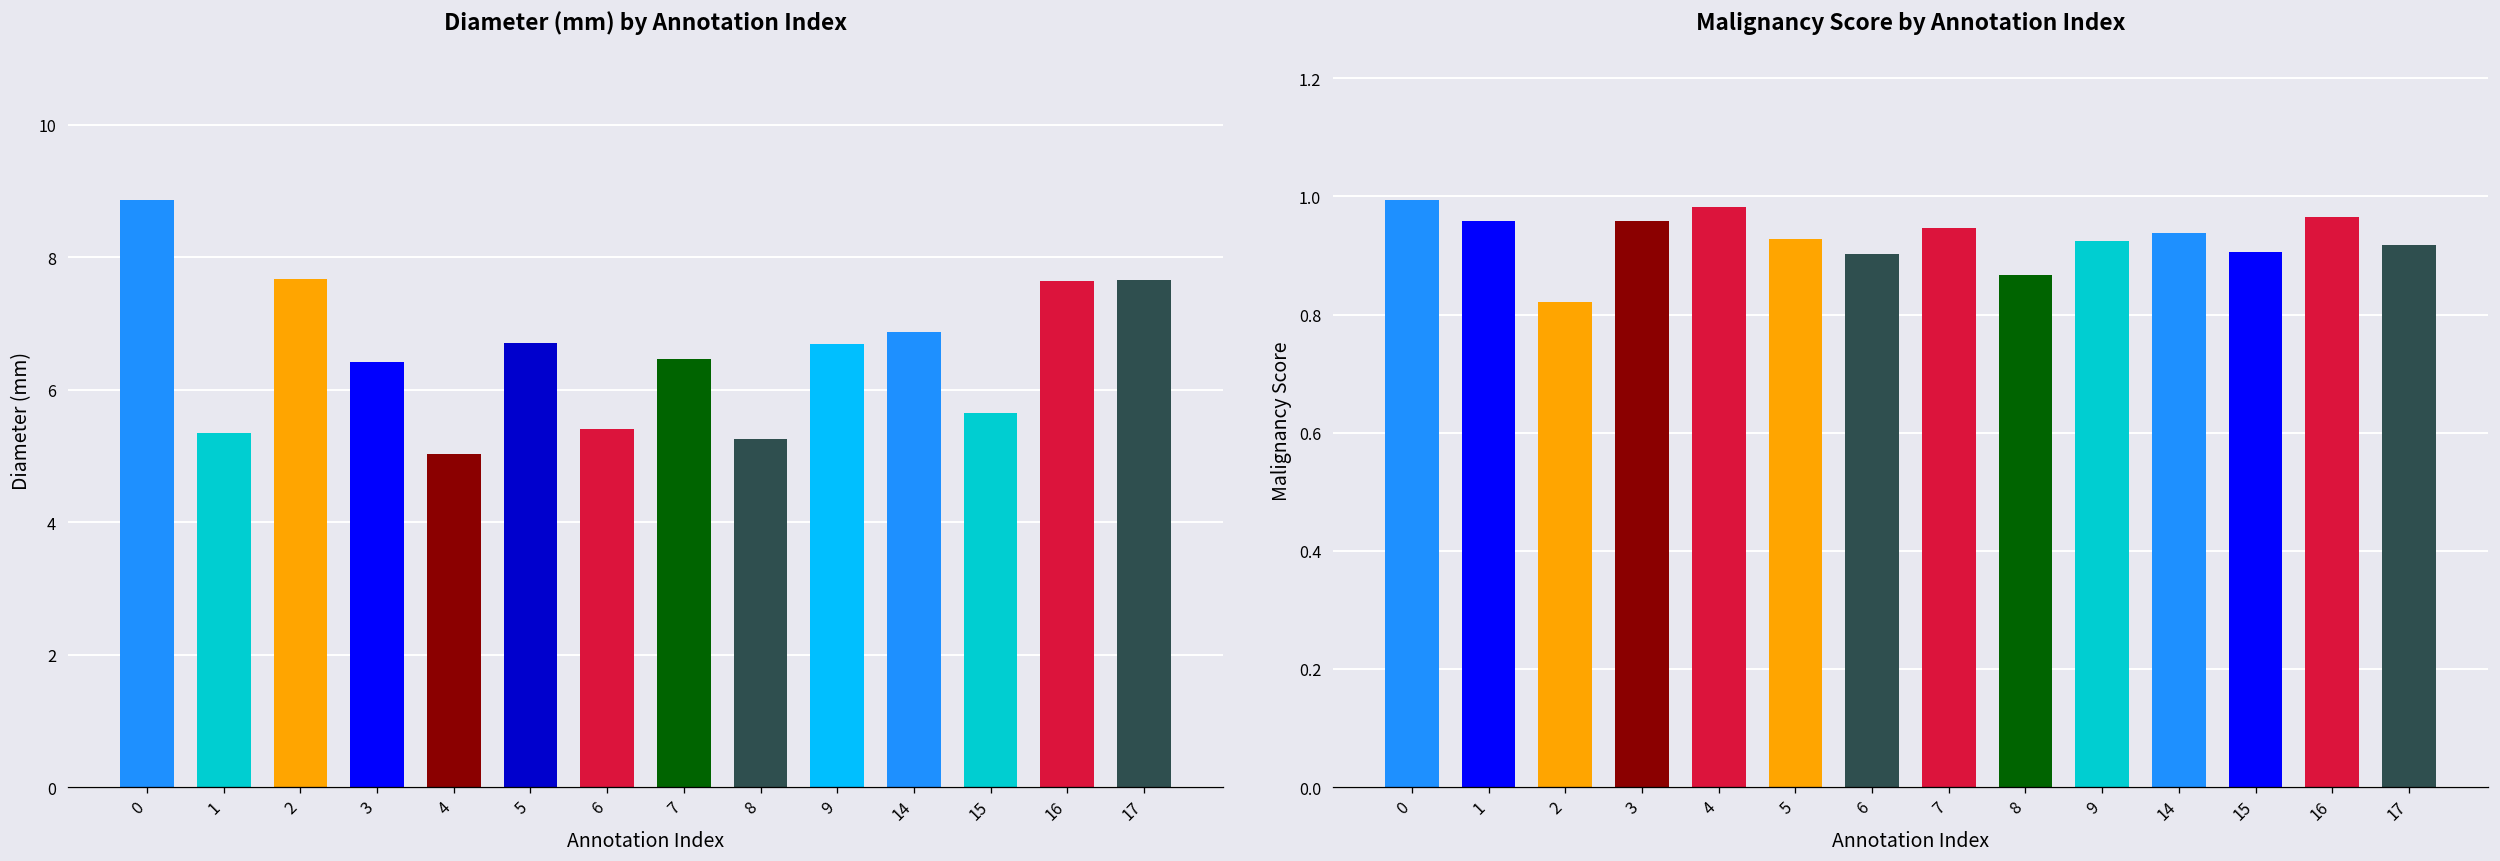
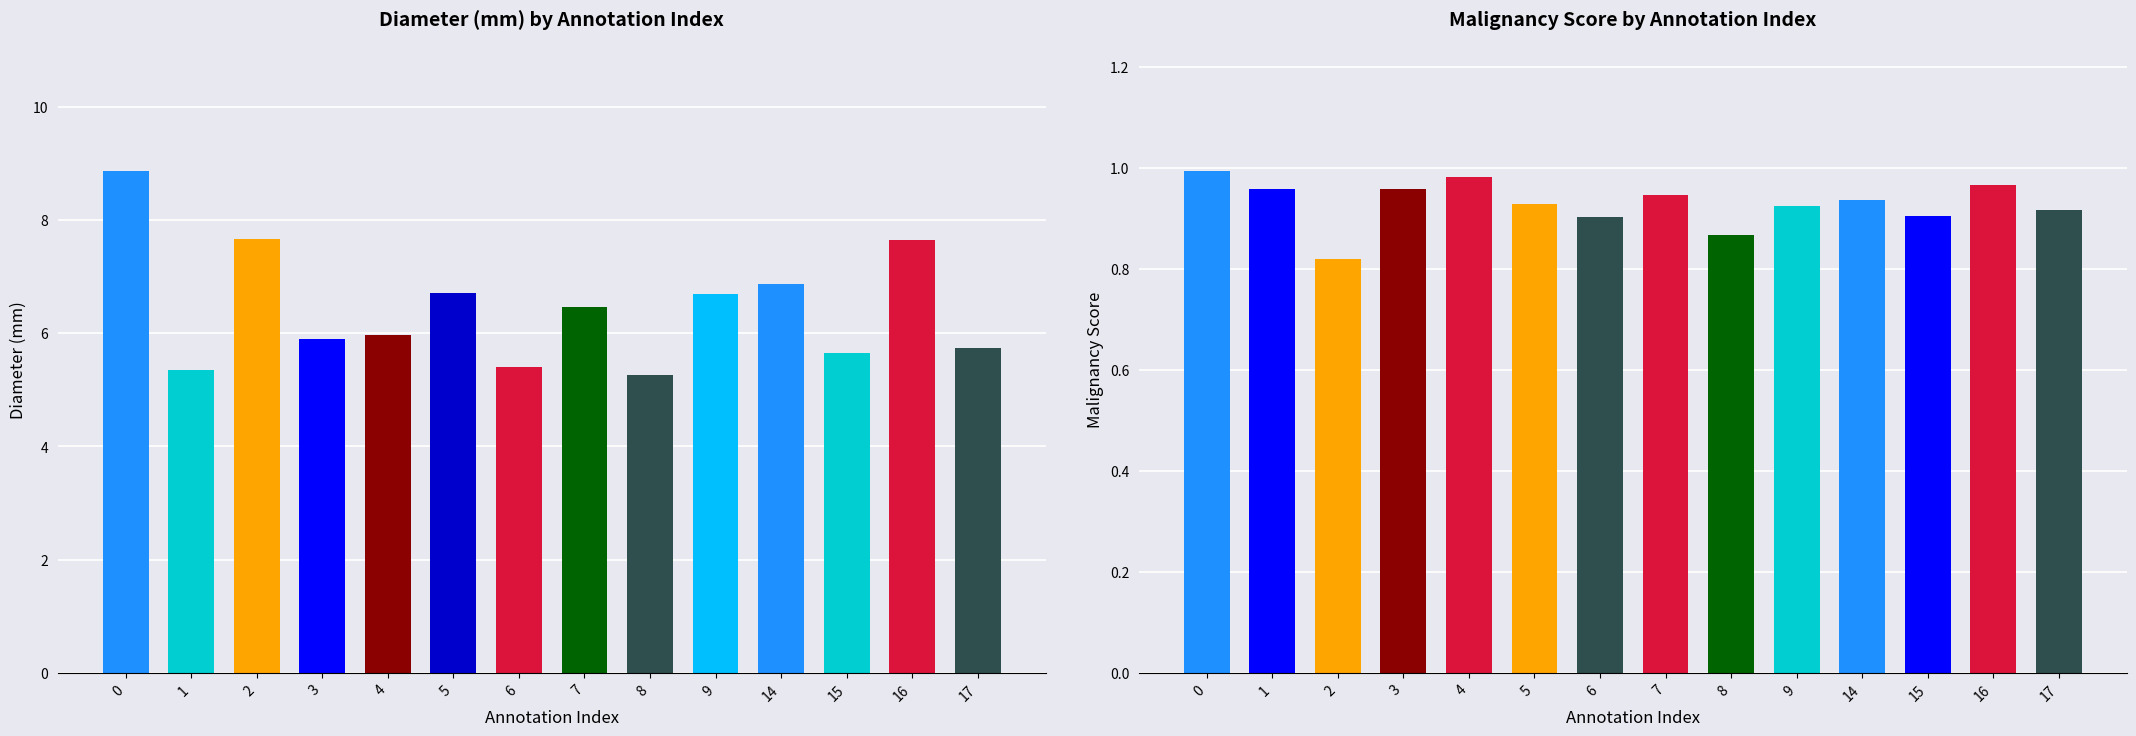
Diameter (mm) by Annotation Index, 3: 6.4 -> 5.9
Diameter (mm) by Annotation Index, 4: 5.0 -> 6.0
Diameter (mm) by Annotation Index, 17: 7.7 -> 5.7
